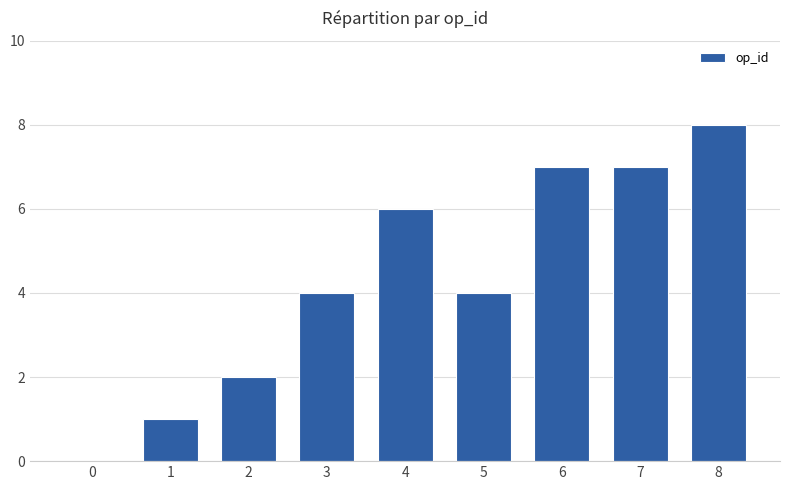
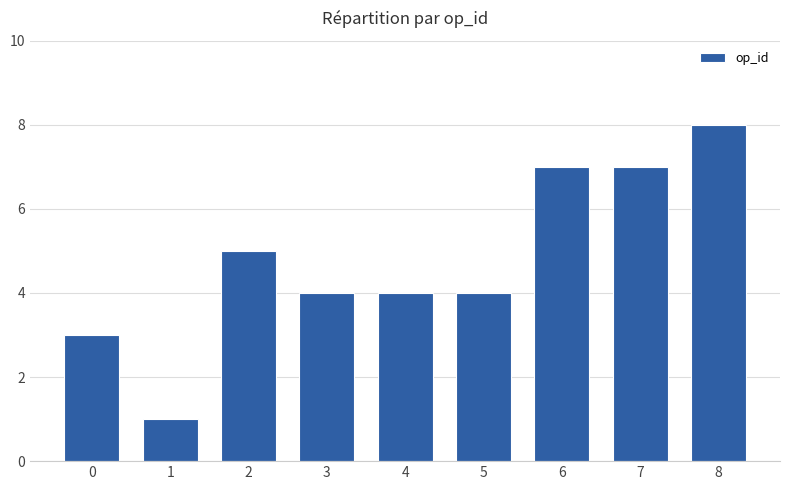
0: 0 -> 3
2: 2 -> 5
4: 6 -> 4
